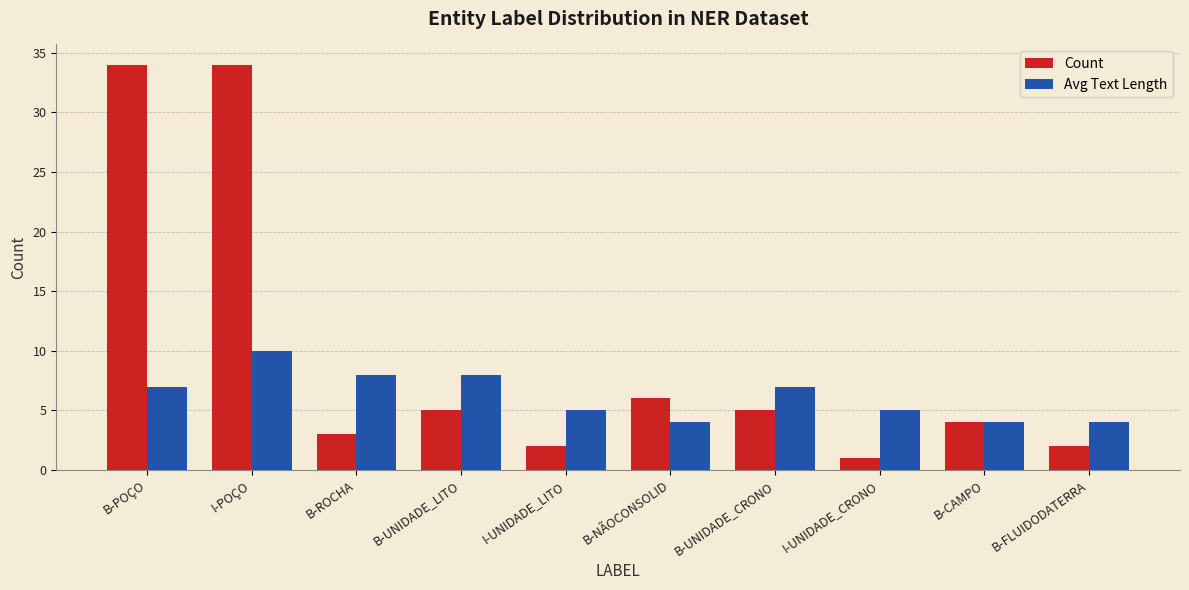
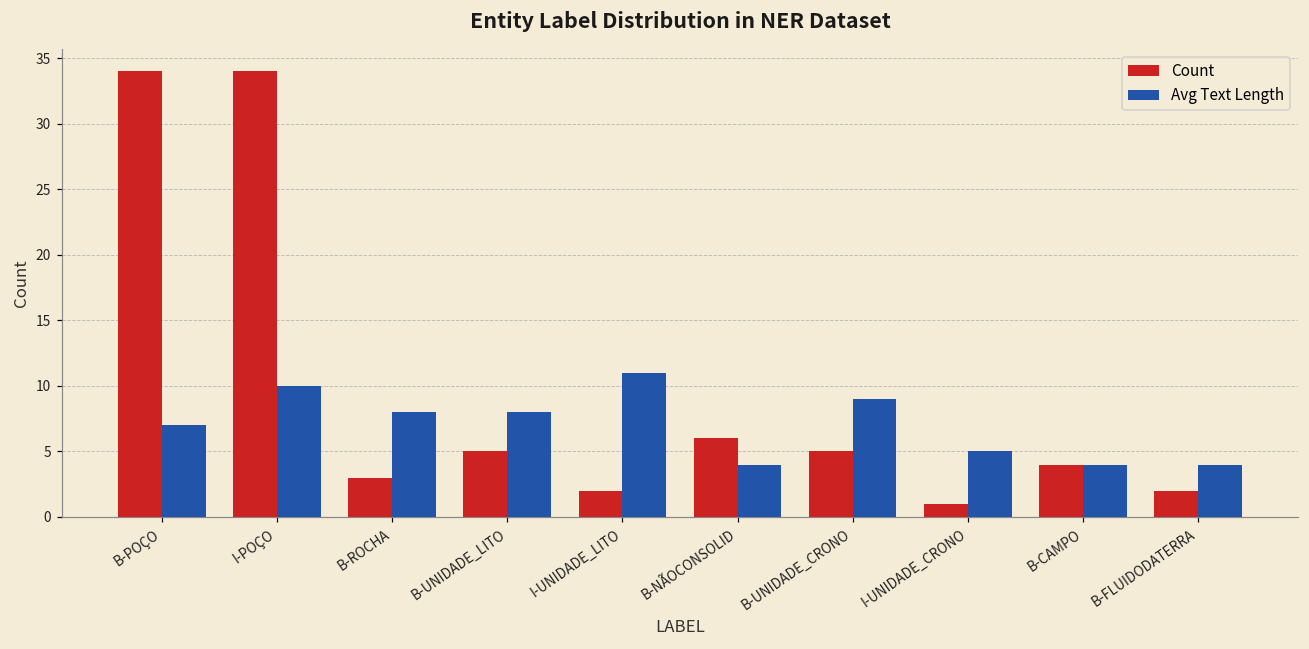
Avg Text Length, I-UNIDADE_LITO: 5 -> 11
Avg Text Length, B-UNIDADE_CRONO: 7 -> 9
